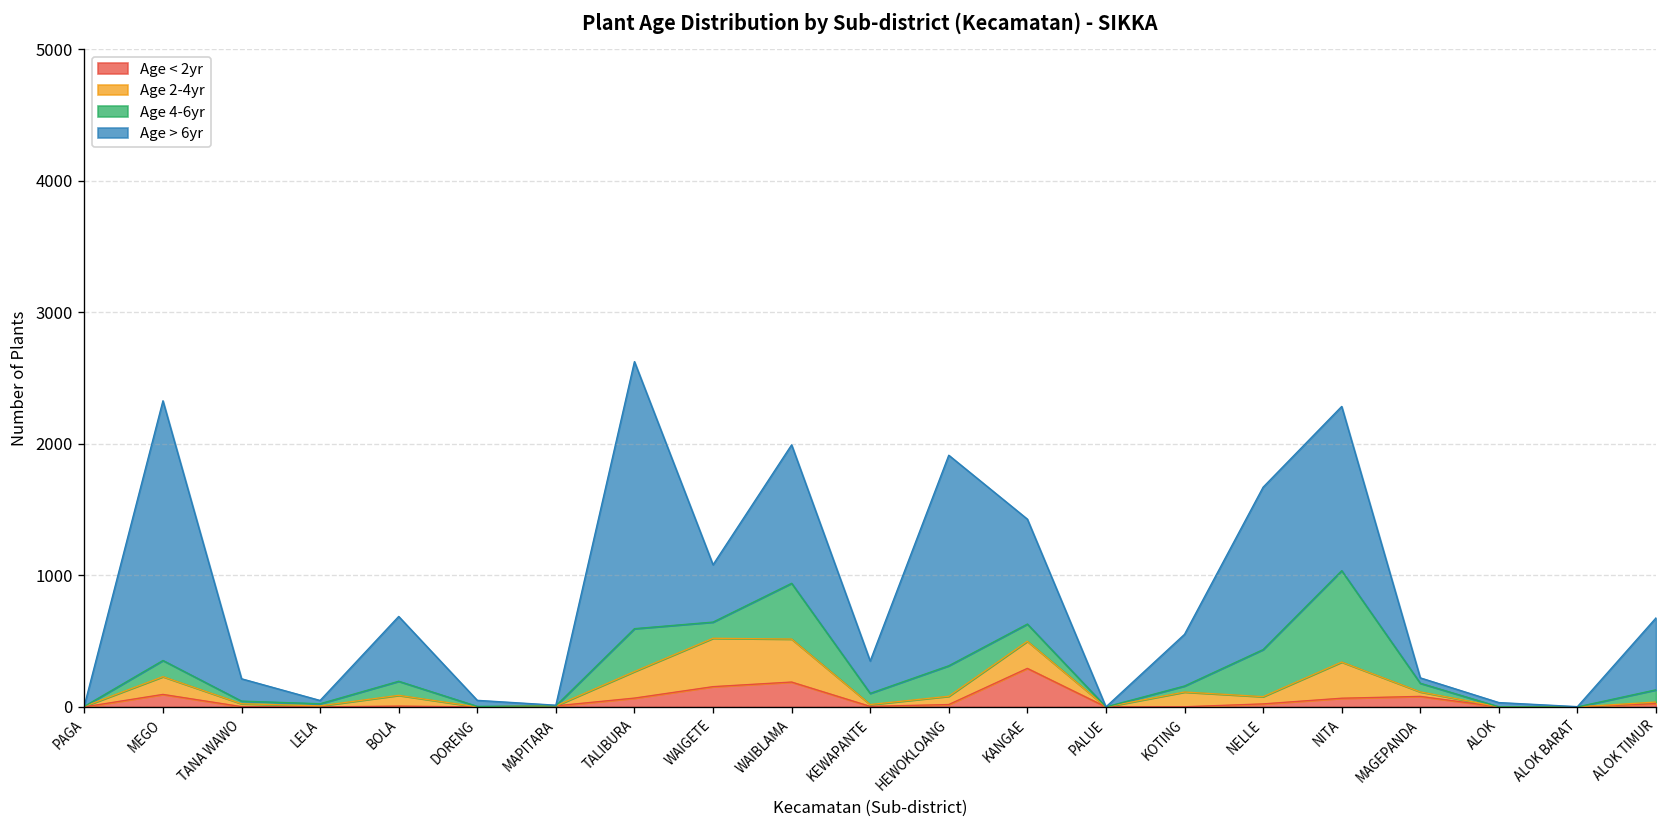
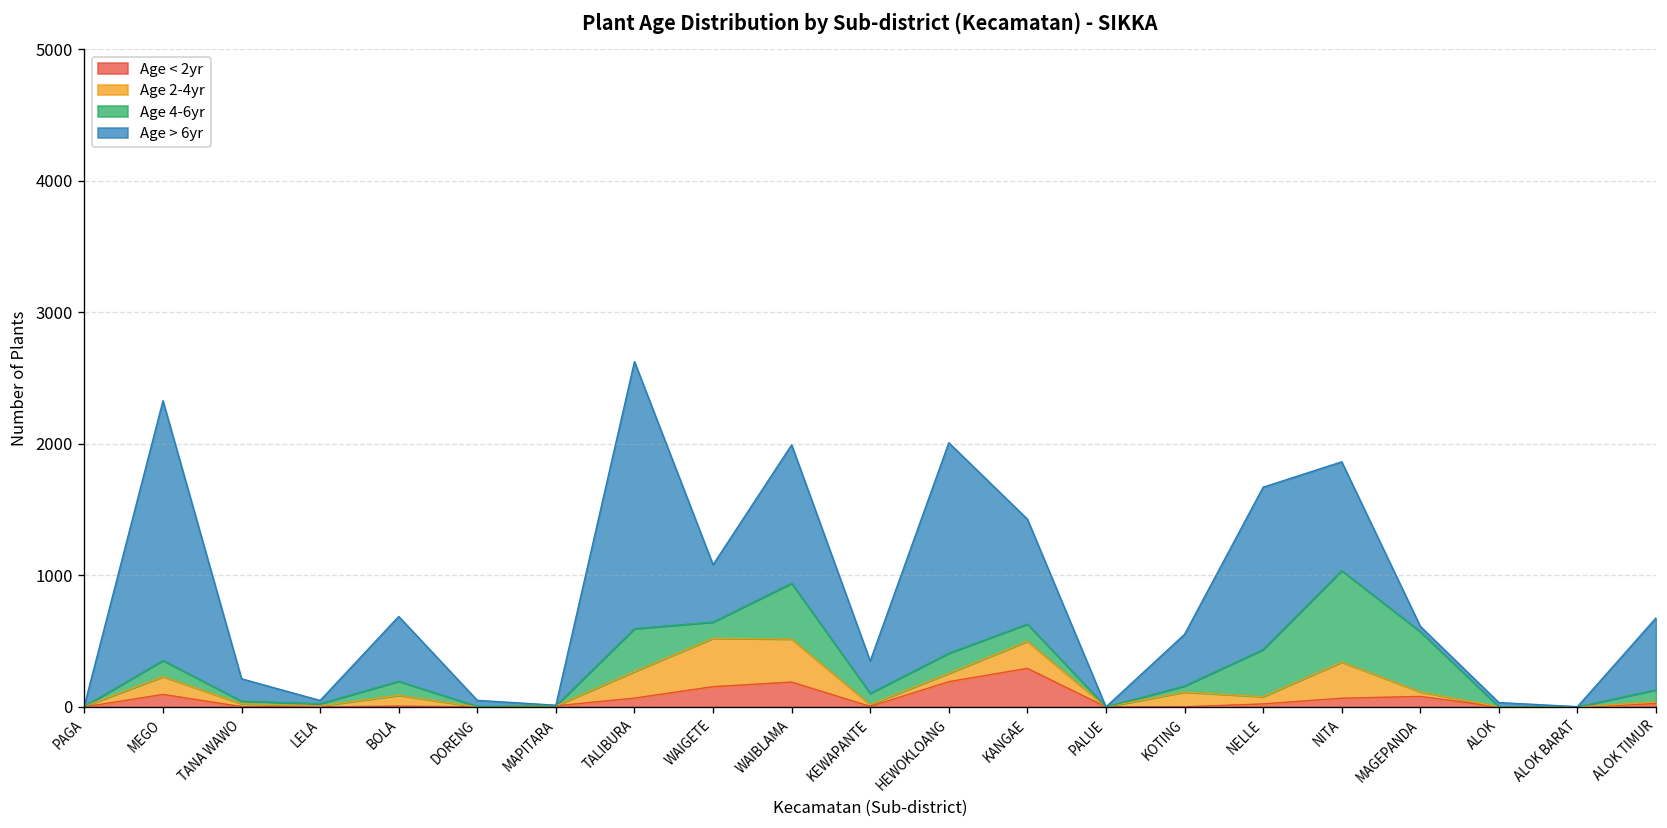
Age < 2yr, HEWOKLOANG: 20 -> 190
Age 4-6yr, HEWOKLOANG: 230 -> 150
Age > 6yr, NITA: 1250 -> 830
Age 4-6yr, MAGEPANDA: 70 -> 460
